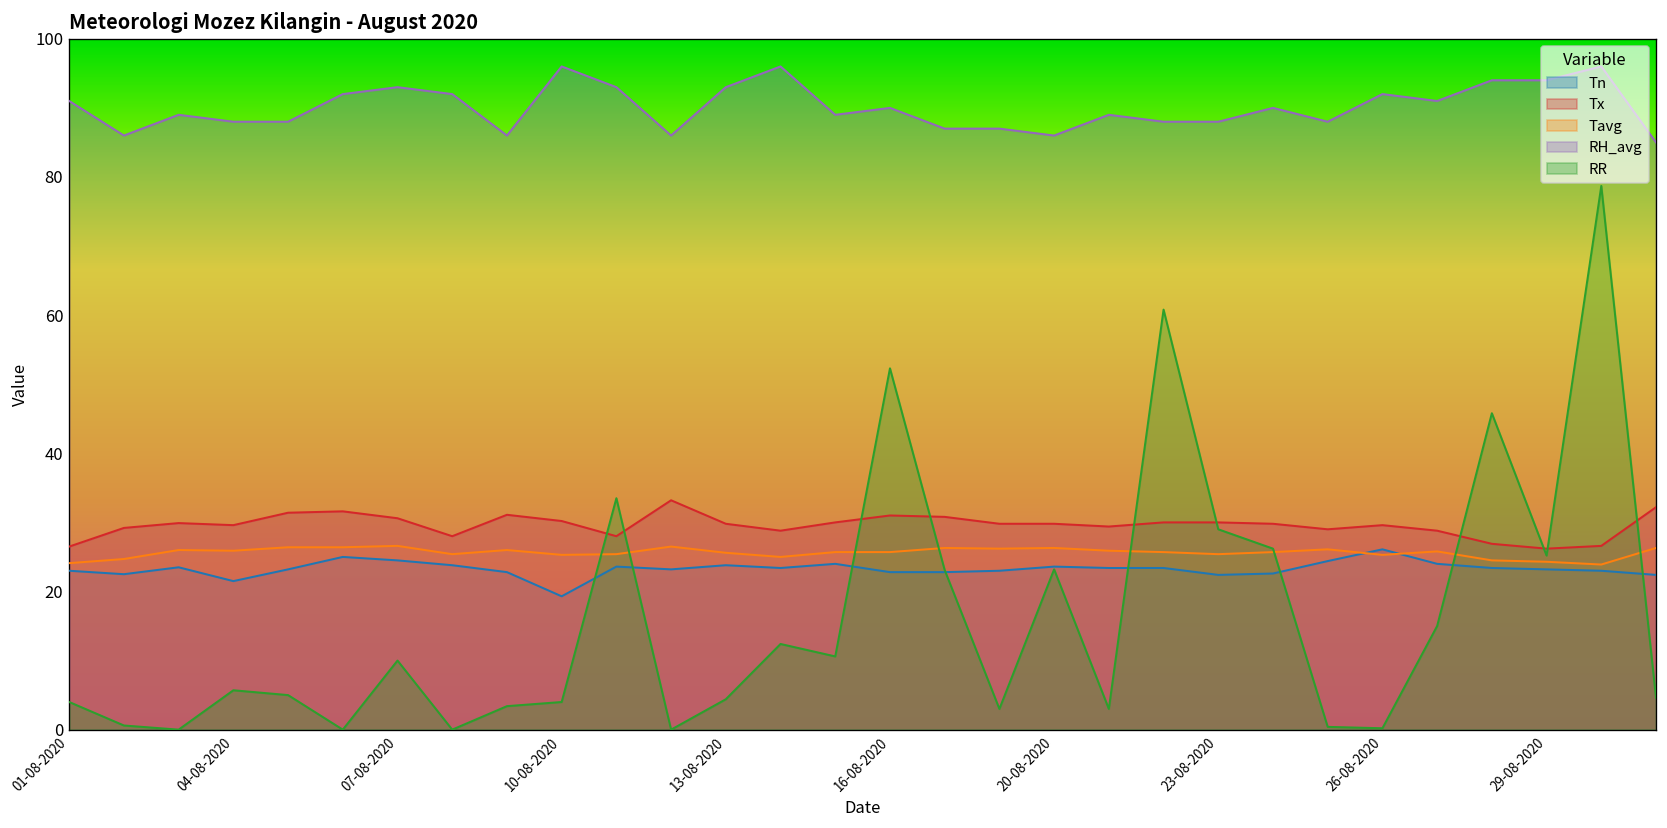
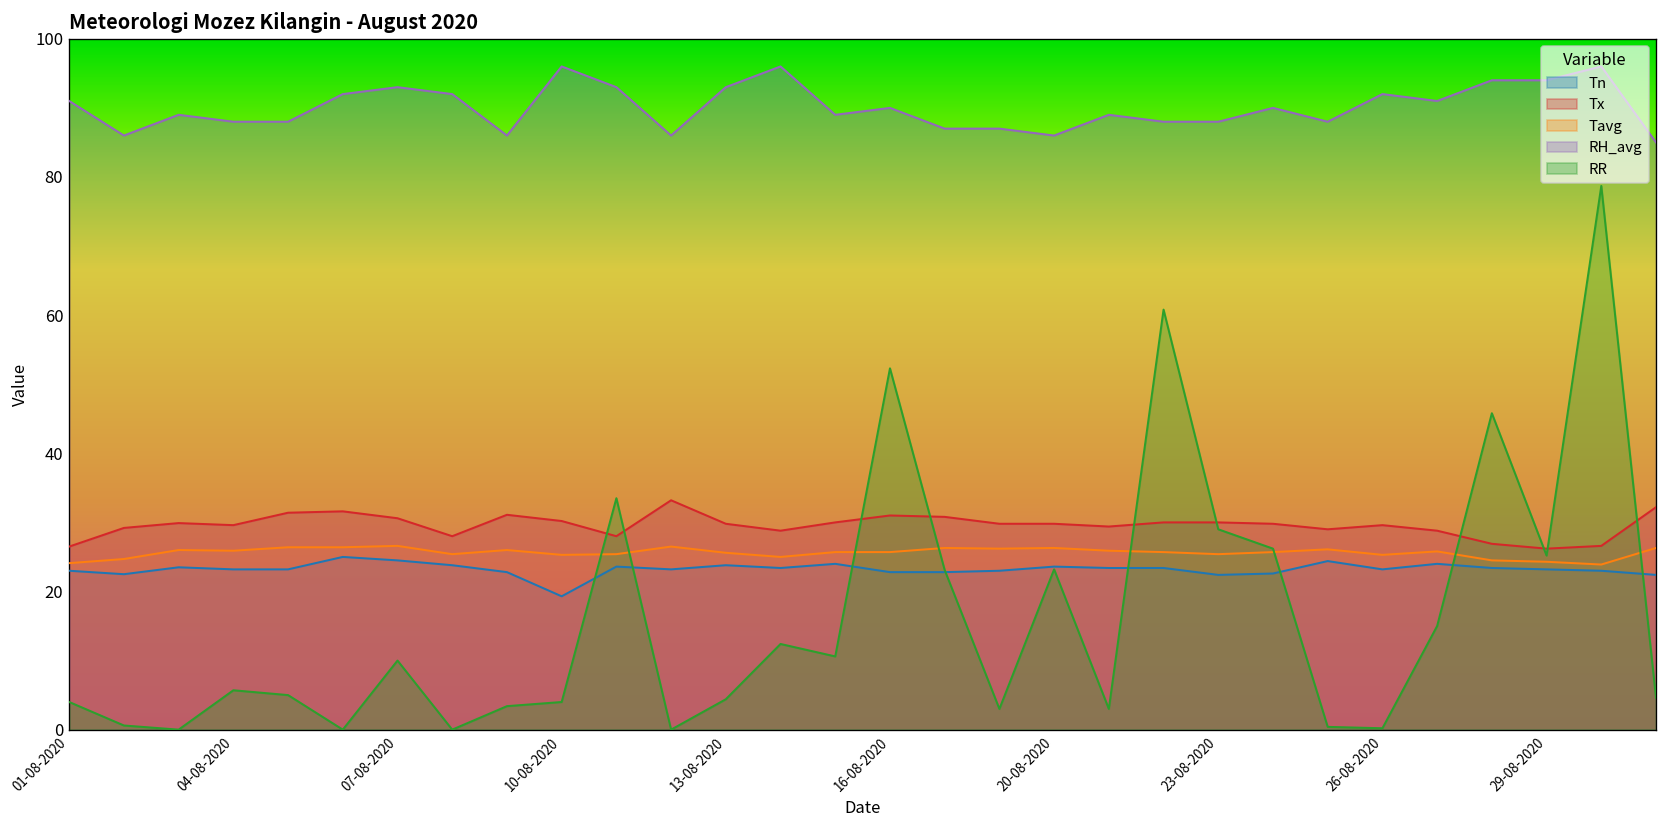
Tn, 04-08-2020: 22 -> 23
Tn, 26-08-2020: 26 -> 23
